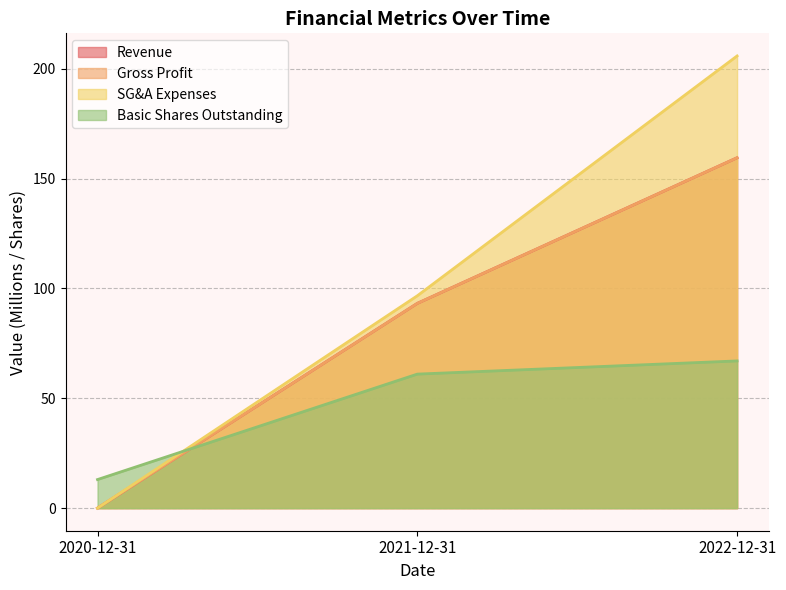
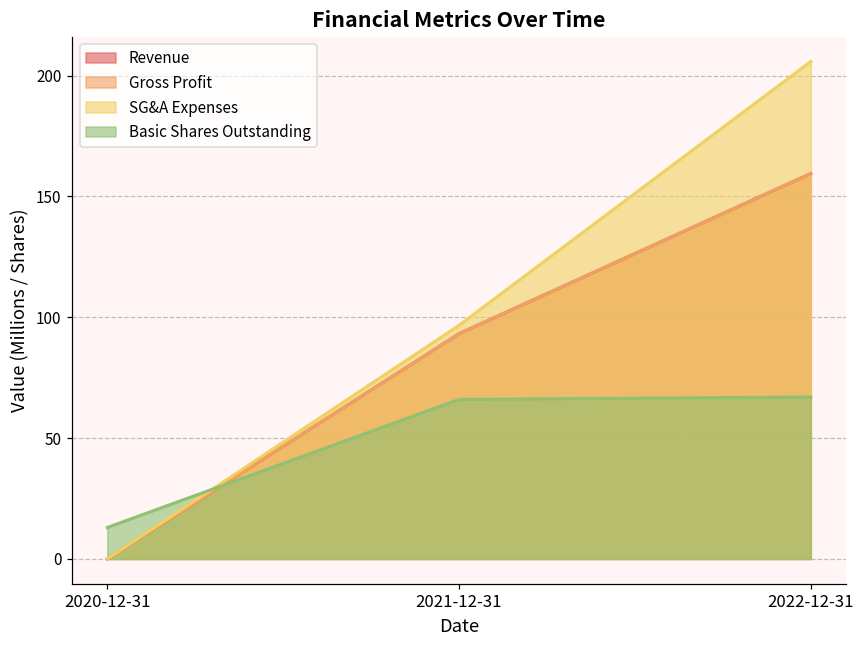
Basic Shares Outstanding, 2021-12-31: 61 -> 66
